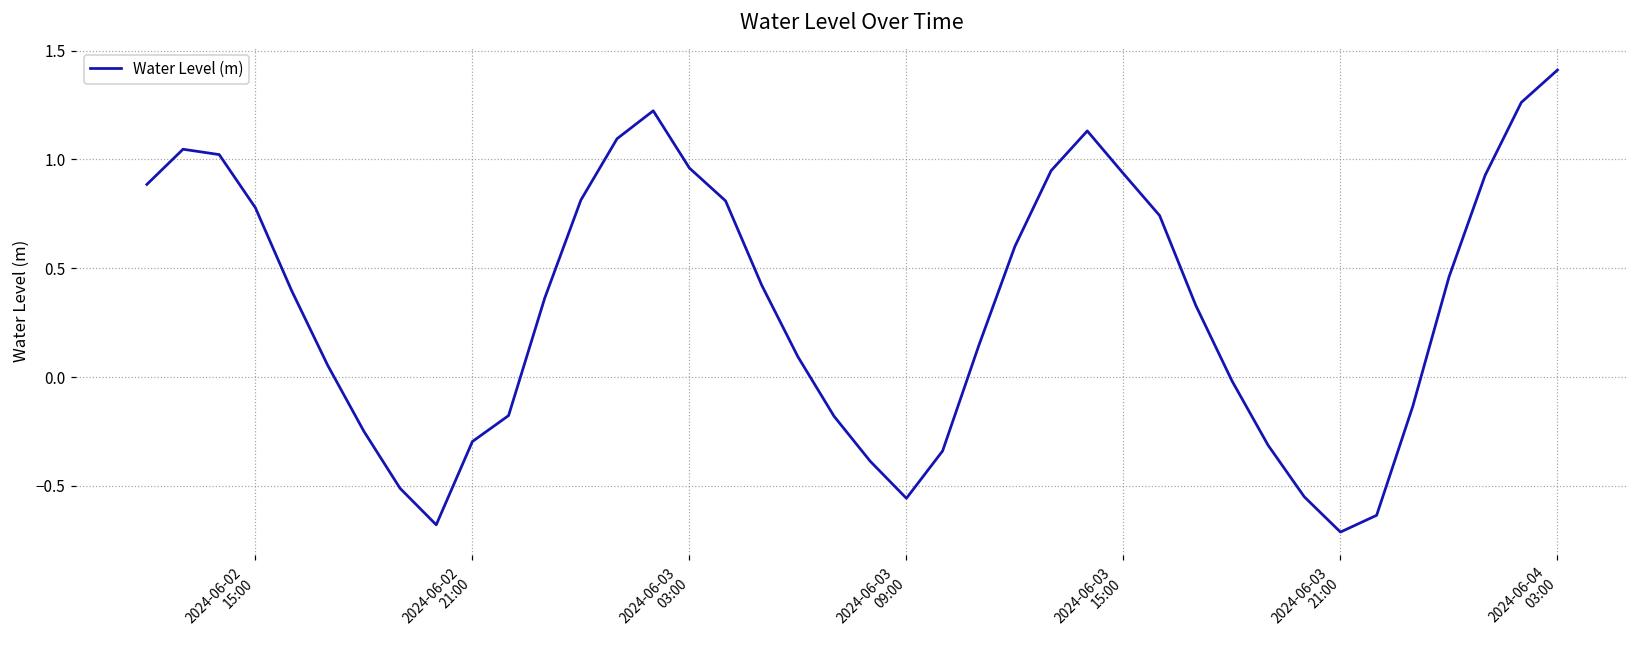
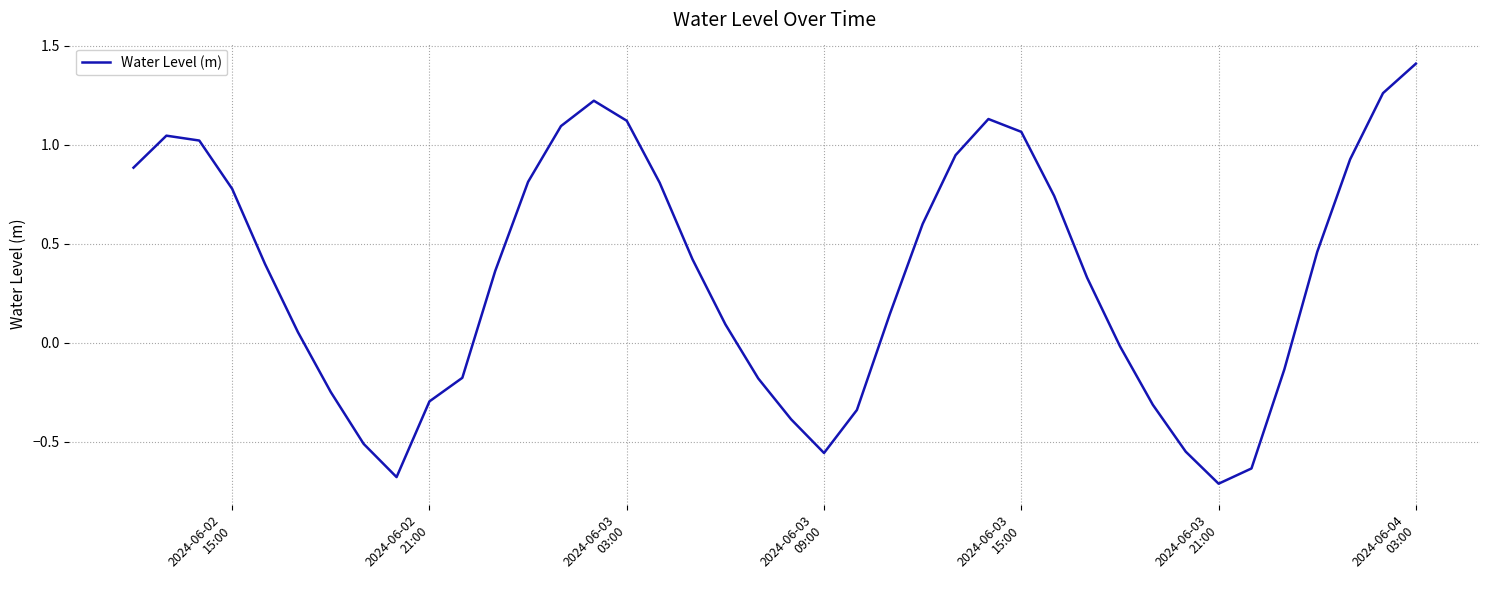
2024-06-03 03:00: 0.96 -> 1.12
2024-06-03 15:00: 0.93 -> 1.07
